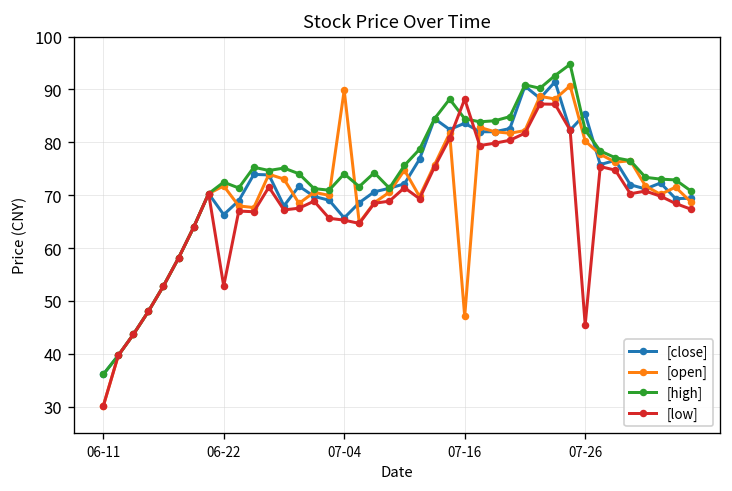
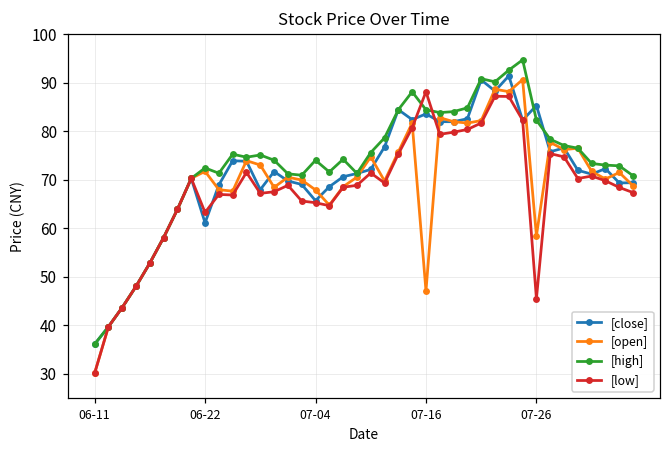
[close], 06-22: 66 -> 61
[low], 06-22: 53 -> 63
[open], 07-04: 90 -> 68
[open], 07-26: 80 -> 58
